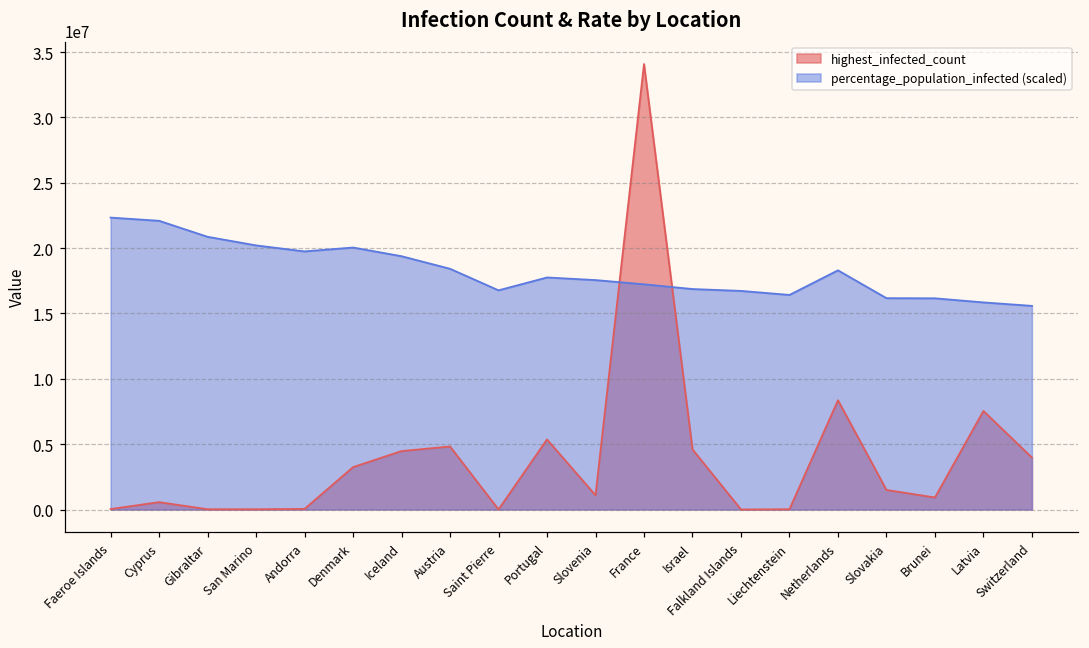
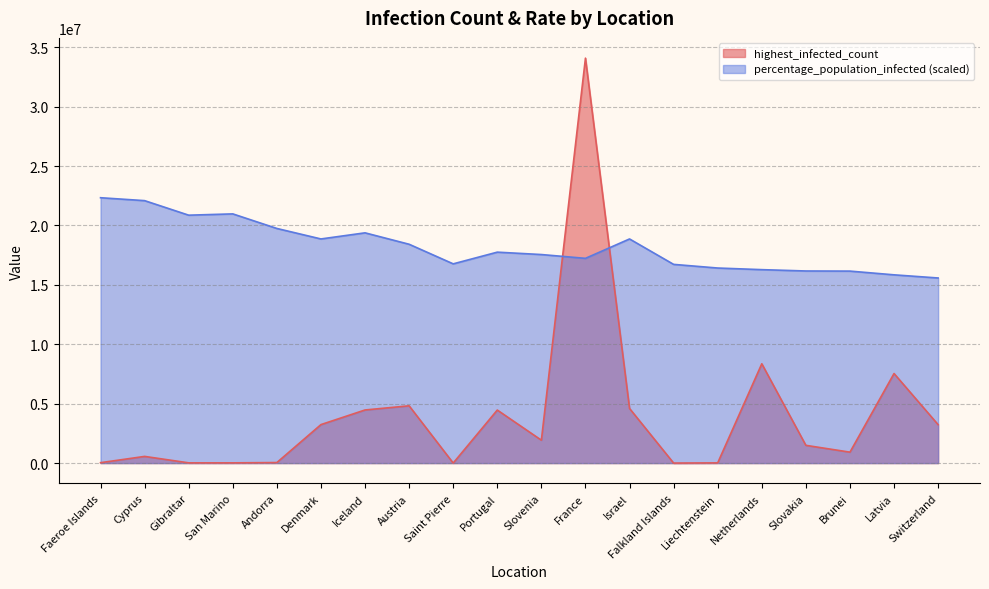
percentage_population_infected (scaled), San Marino: 20200000 -> 21000000
percentage_population_infected (scaled), Denmark: 20000000 -> 18900000
highest_infected_count, Portugal: 5400000 -> 4500000
highest_infected_count, Slovenia: 1100000 -> 1900000
percentage_population_infected (scaled), Israel: 16900000 -> 18900000
percentage_population_infected (scaled), Netherlands: 18300000 -> 16300000
highest_infected_count, Switzerland: 4000000 -> 3200000
